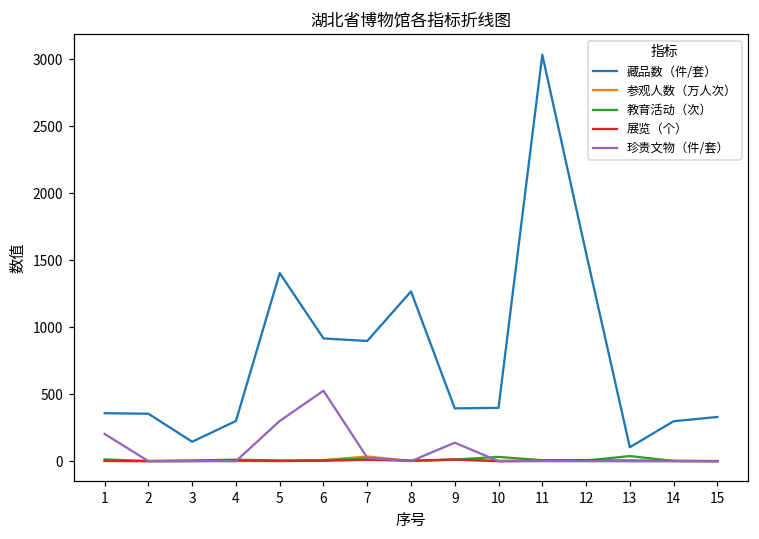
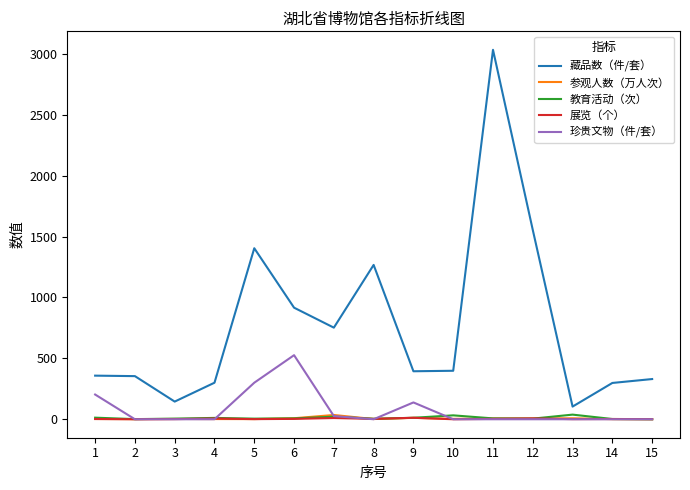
藏品数（件/套）, 7: 900 -> 750
